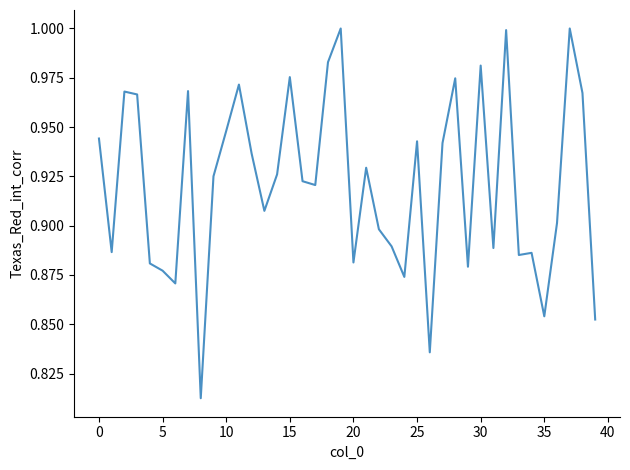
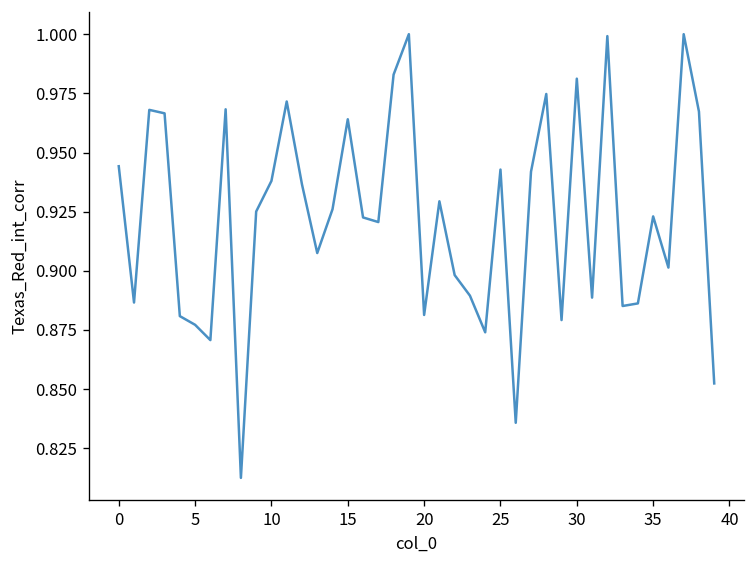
10: 0.948 -> 0.938
15: 0.975 -> 0.964
35: 0.854 -> 0.923
